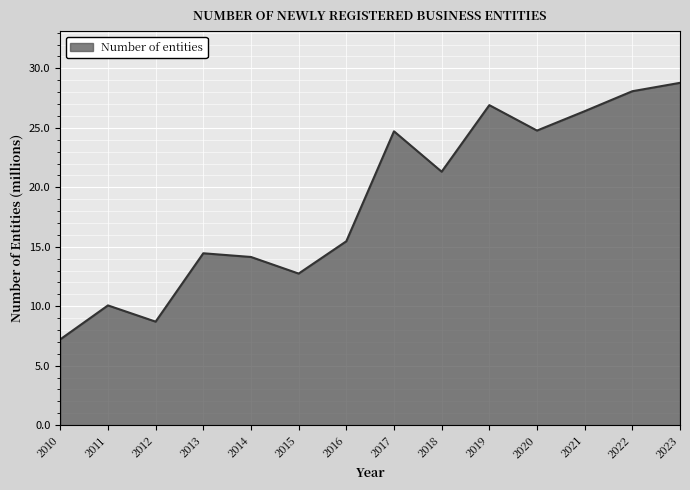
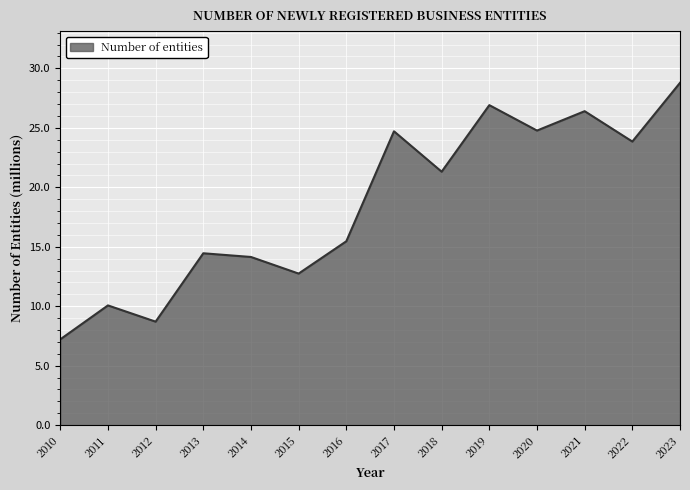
2022: 28.1 -> 23.8
